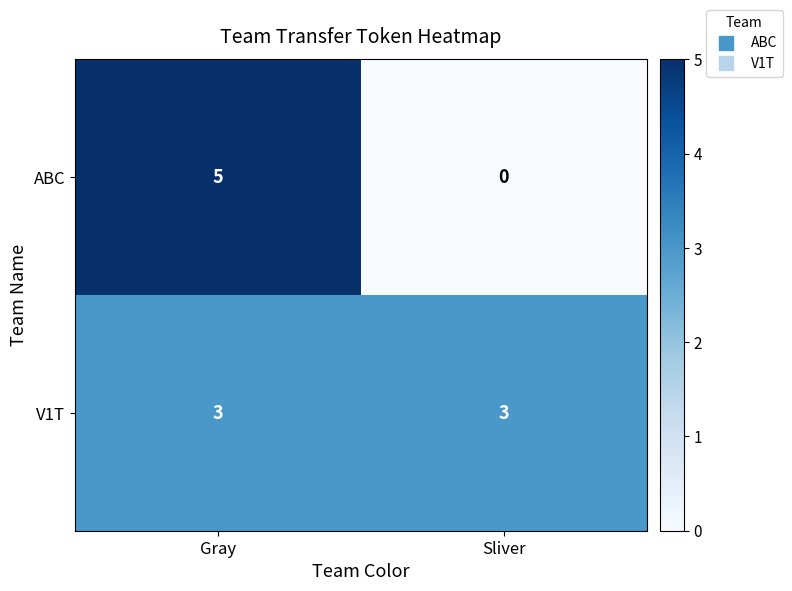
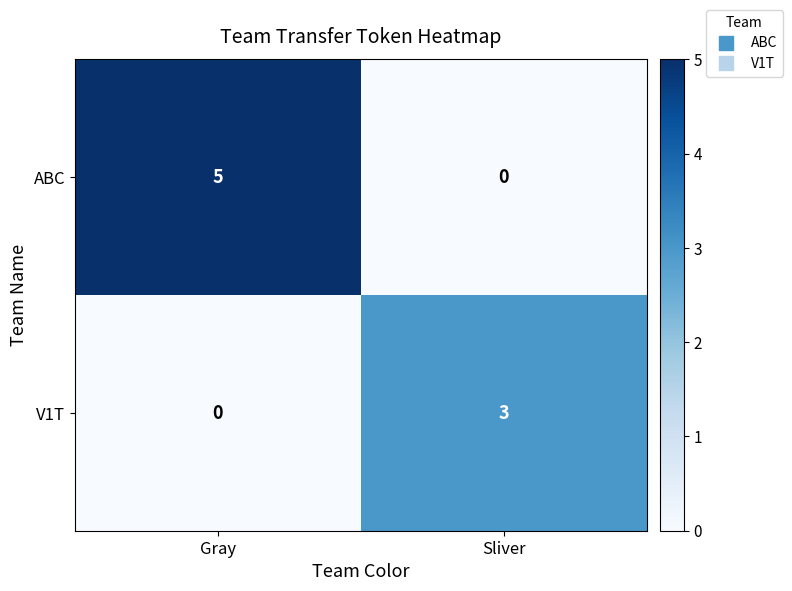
V1T, Gray: 3 -> 0
